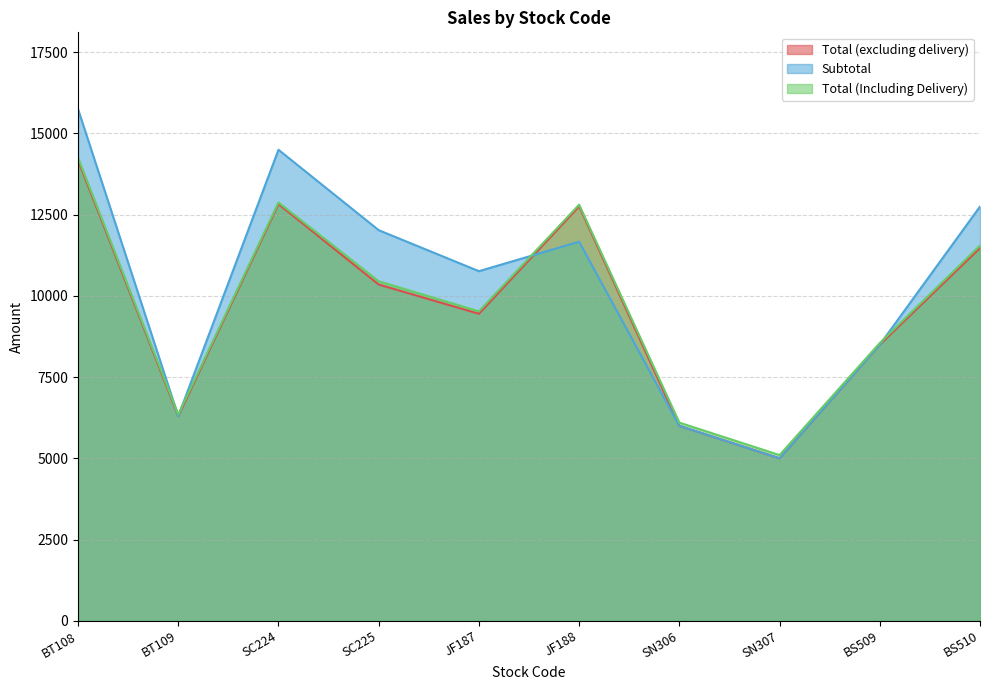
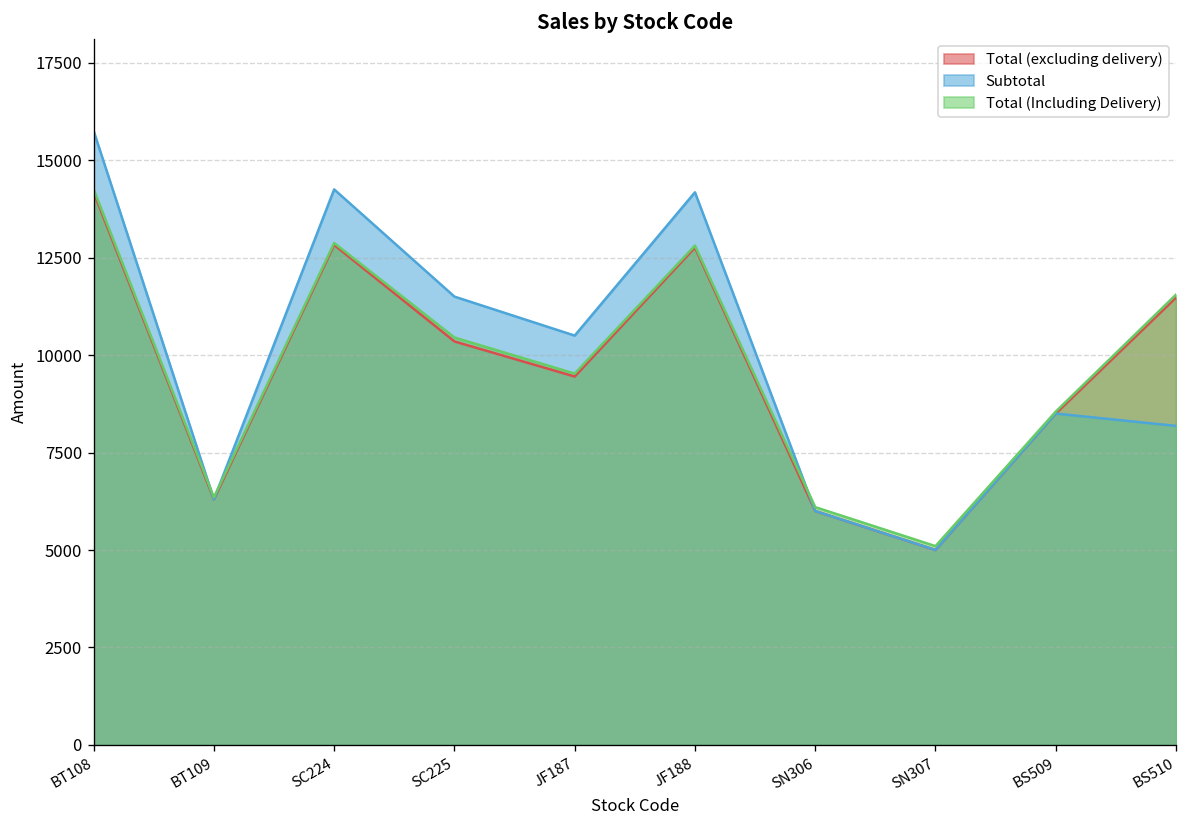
Subtotal, SC224: 14500 -> 14300
Subtotal, SC225: 12000 -> 11500
Subtotal, JF187: 10800 -> 10500
Subtotal, JF188: 11700 -> 14200
Subtotal, BS510: 12800 -> 8200
